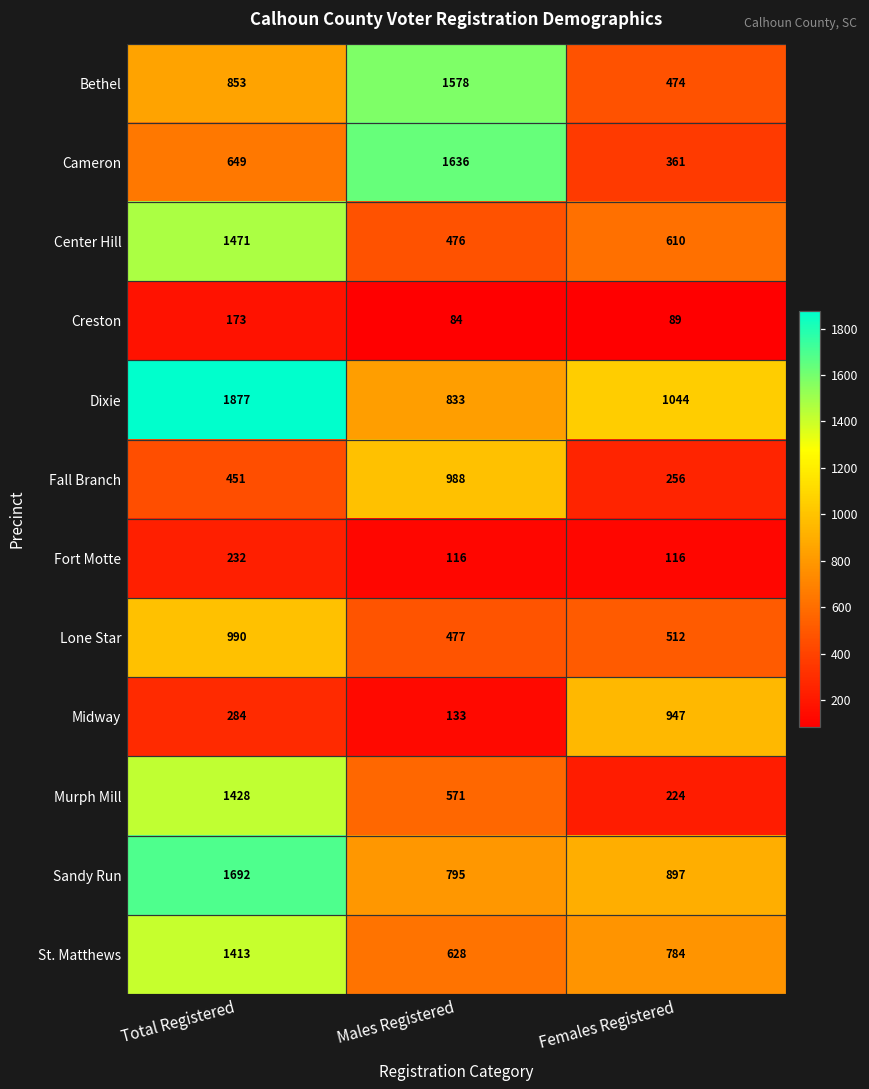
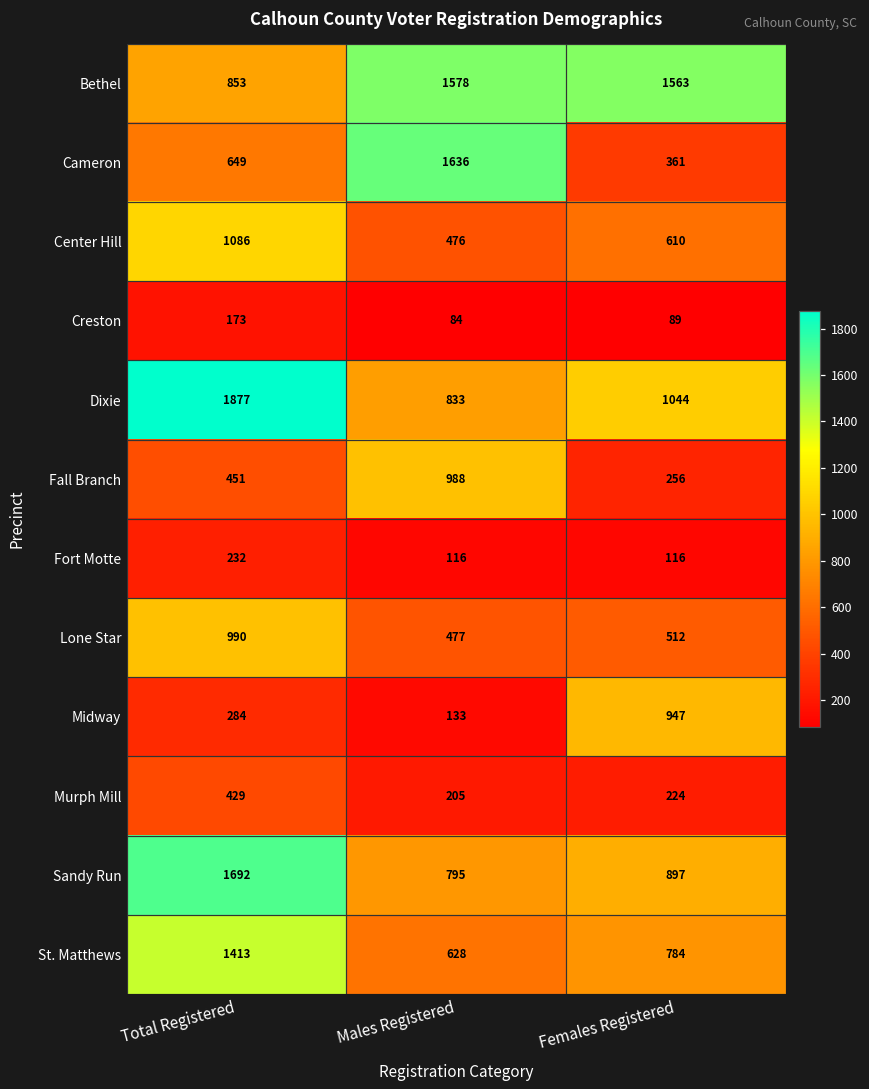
Bethel, Females Registered: 474 -> 1563
Center Hill, Total Registered: 1471 -> 1086
Murph Mill, Total Registered: 1428 -> 429
Murph Mill, Males Registered: 571 -> 205
